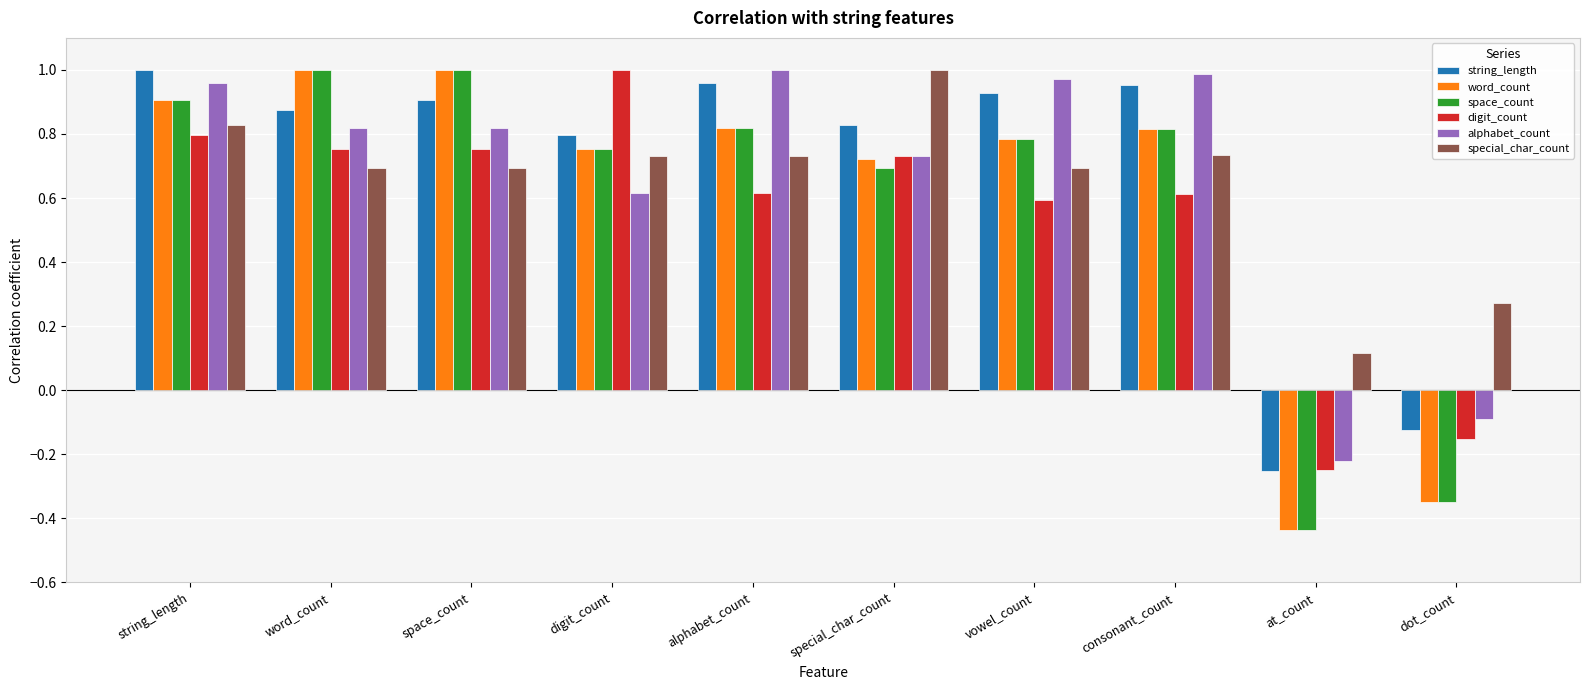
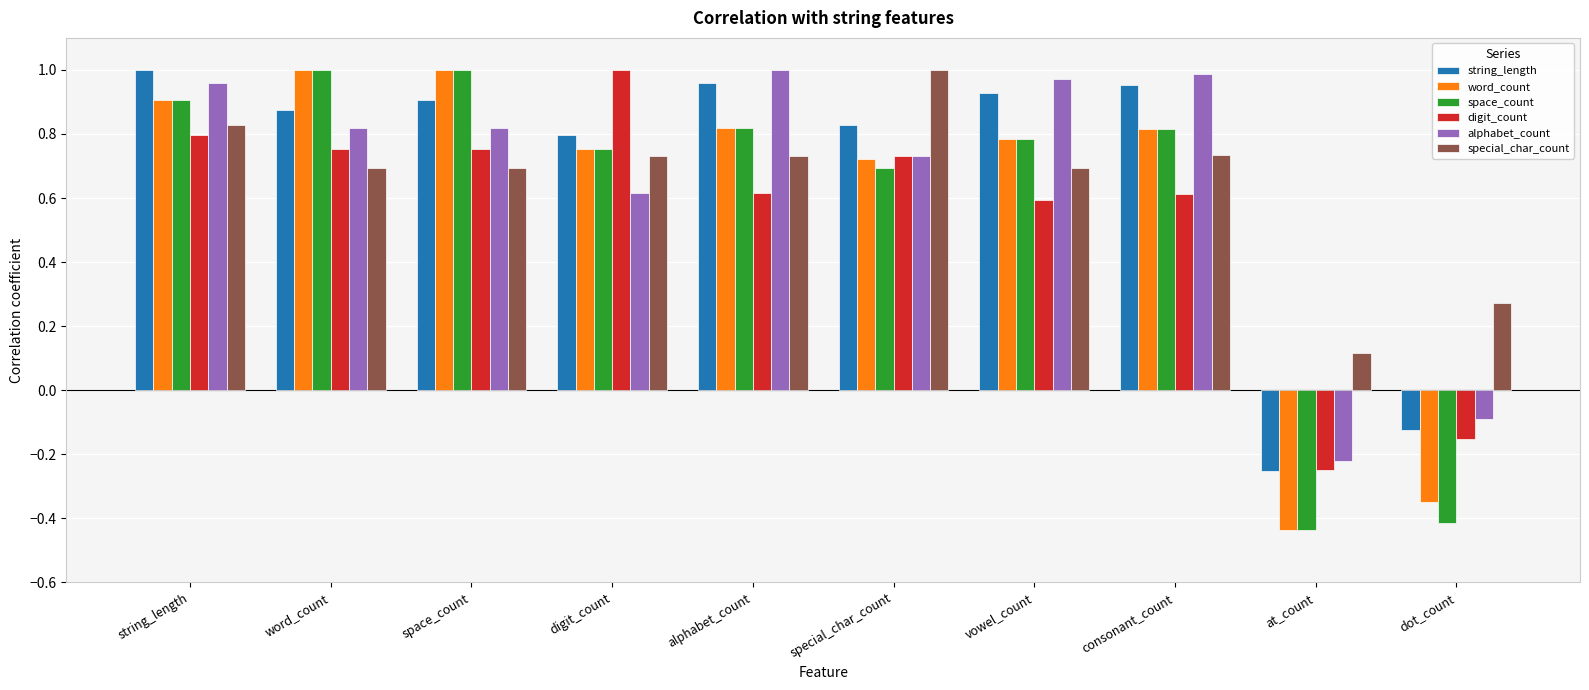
space_count, dot_count: -0.35 -> -0.42
